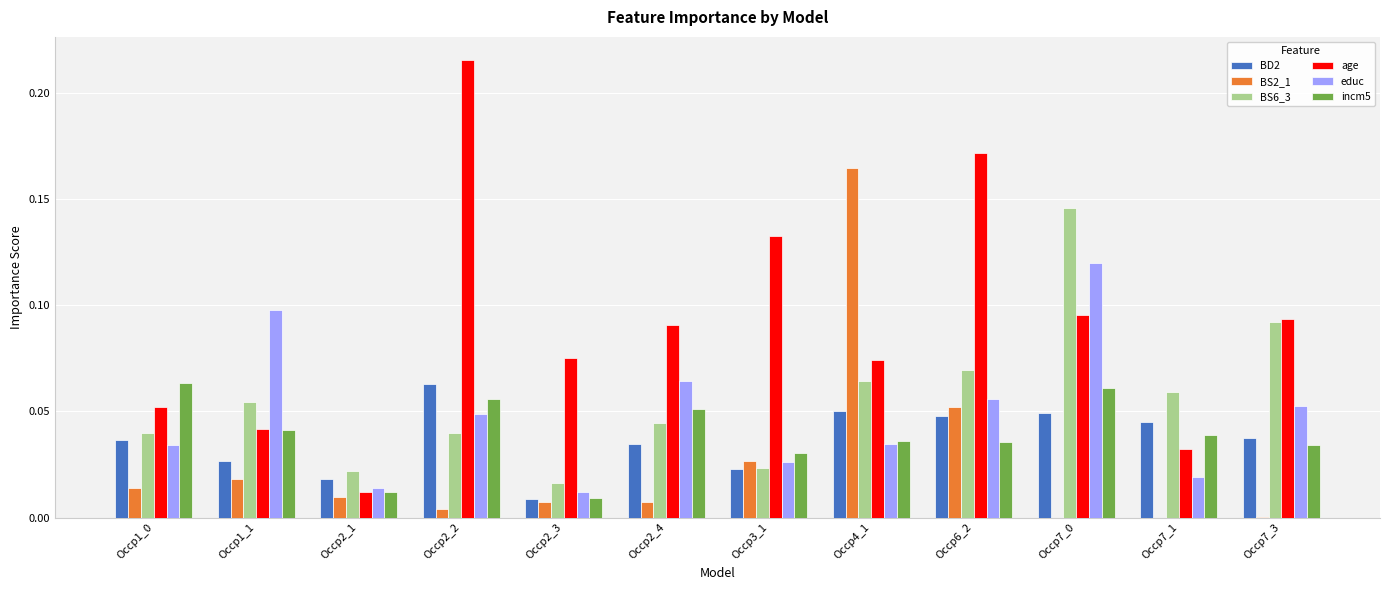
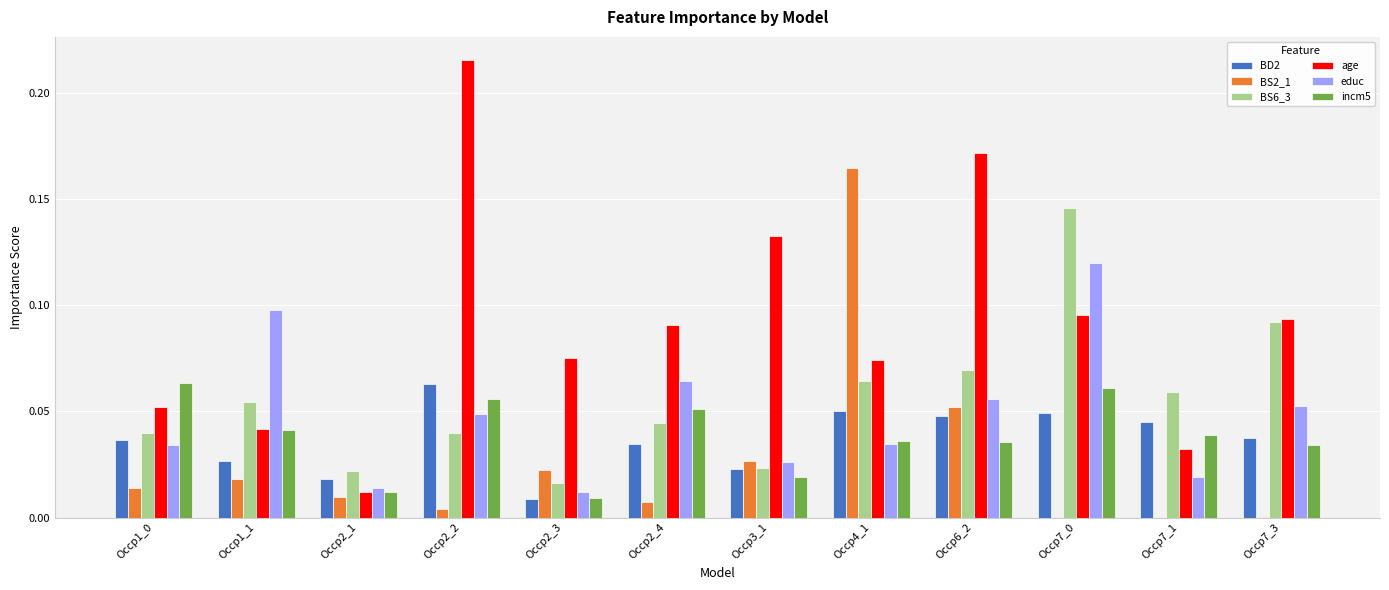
BS2_1, Occp2_3: 0.007 -> 0.022
incm5, Occp3_1: 0.031 -> 0.019
